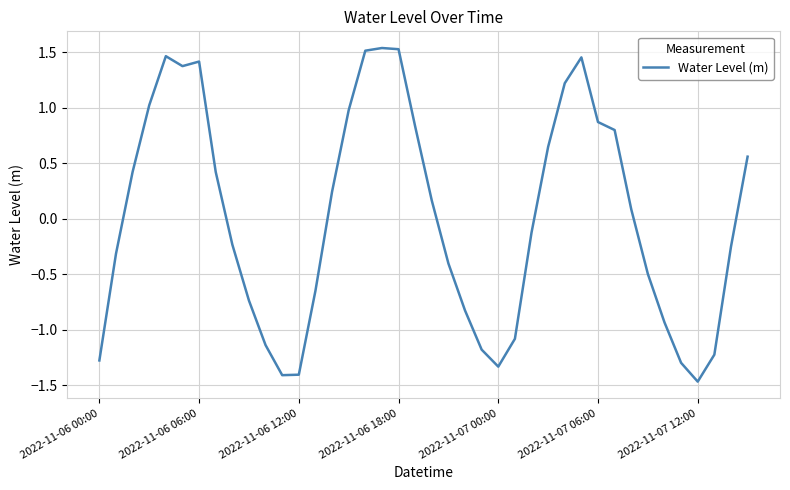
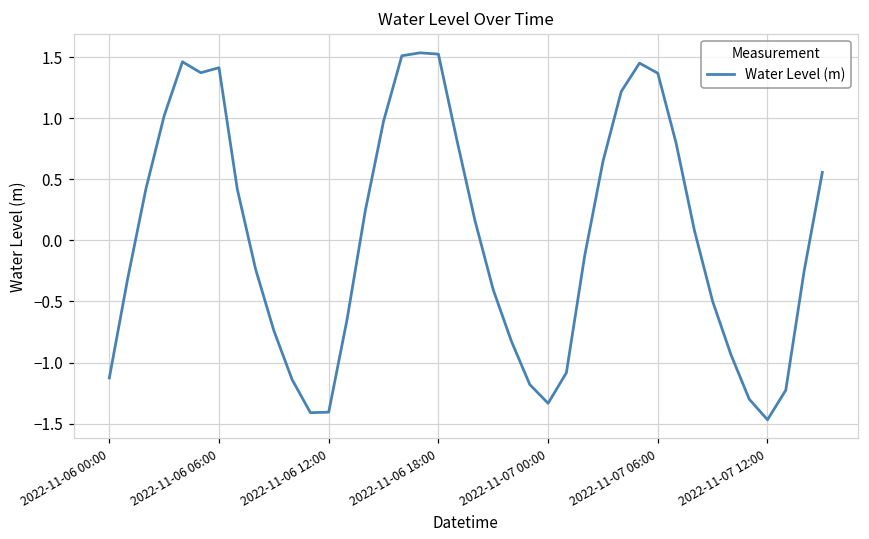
2022-11-06 00:00: -1.28 -> -1.13
2022-11-07 06:00: 0.87 -> 1.37
